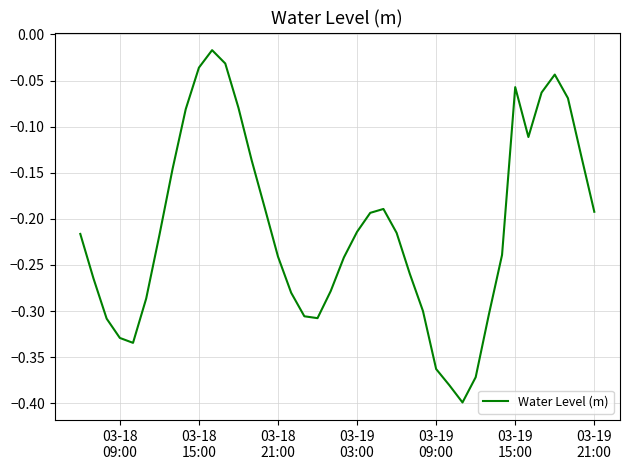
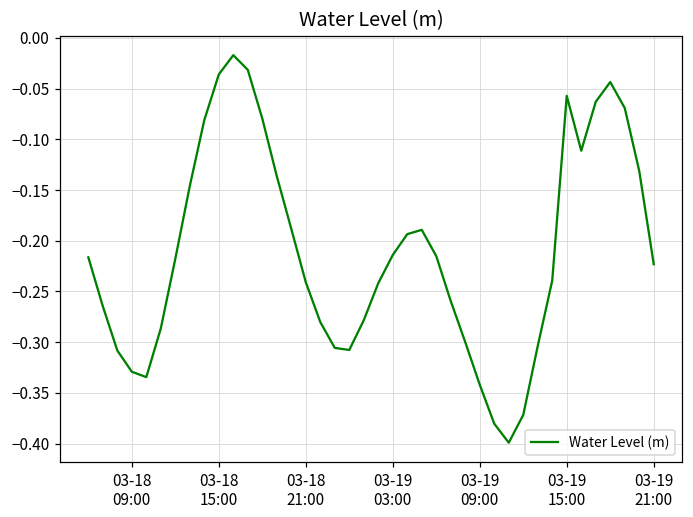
03-19 09:00: -0.36 -> -0.34
03-19 21:00: -0.19 -> -0.22
